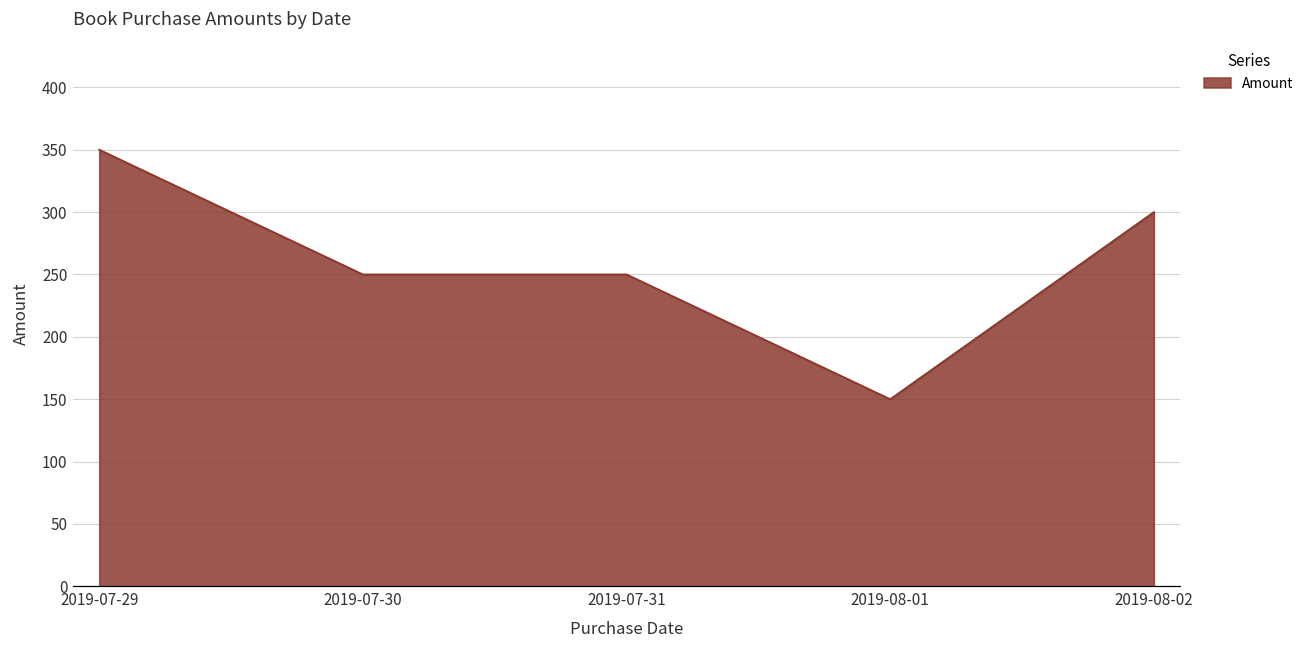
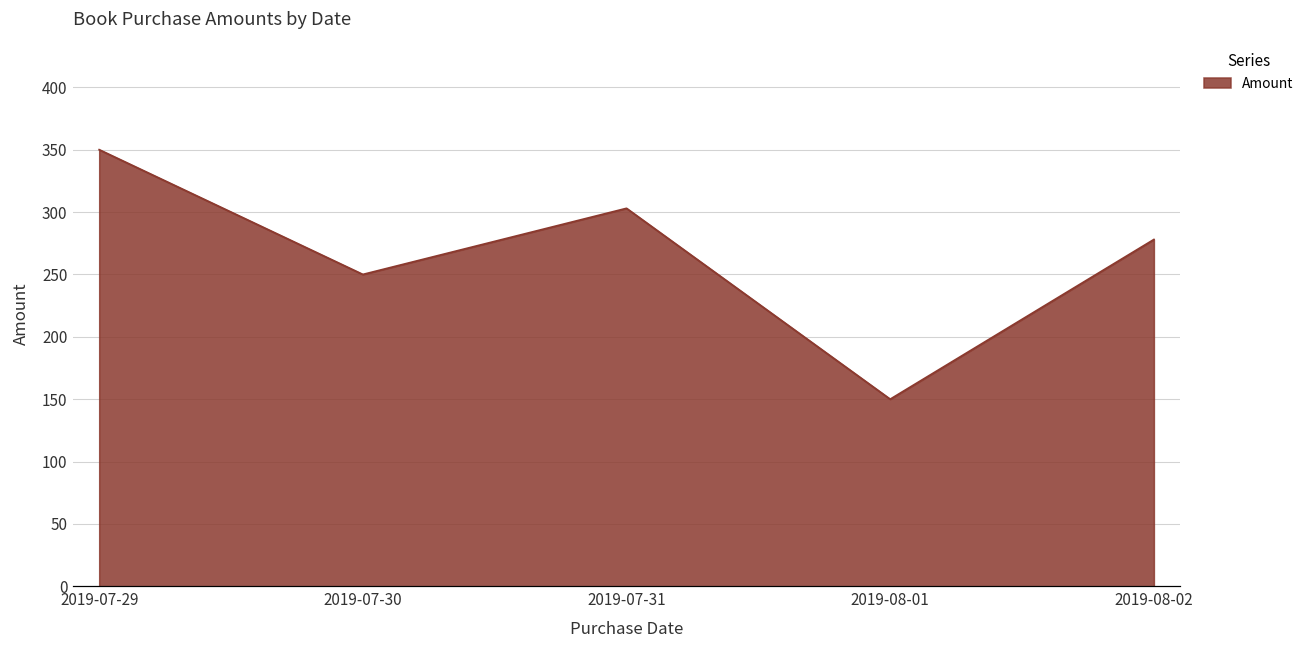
2019-07-31: 250 -> 303
2019-08-02: 300 -> 278
